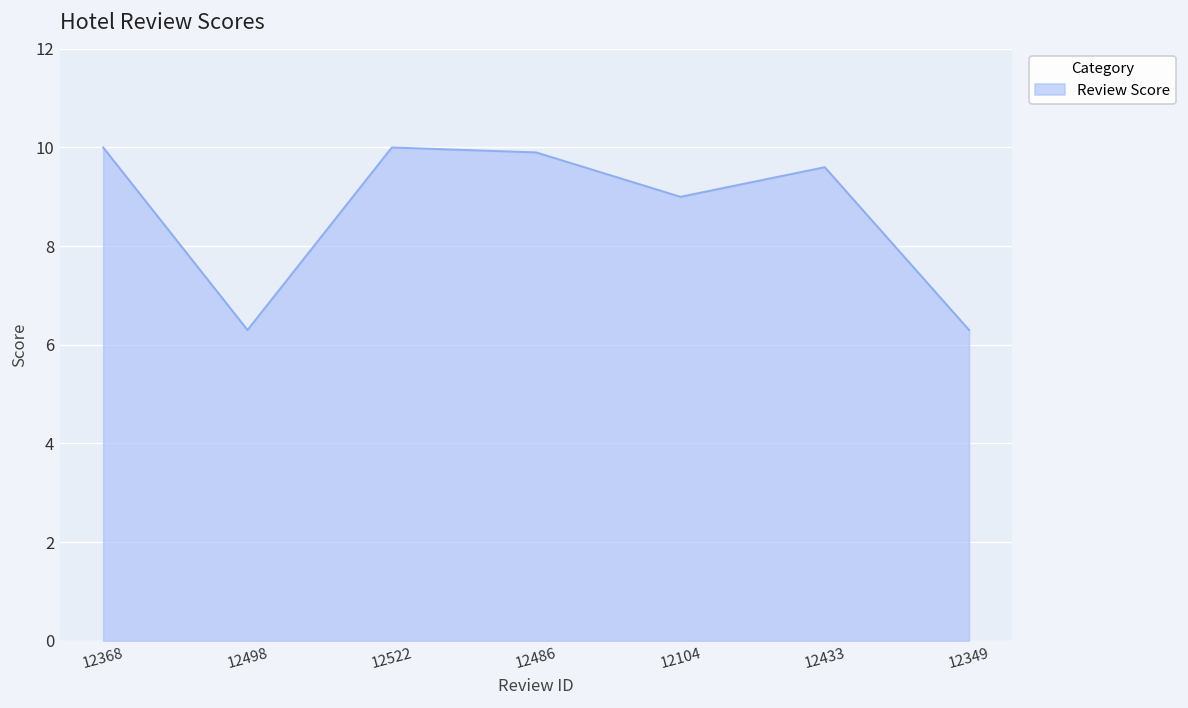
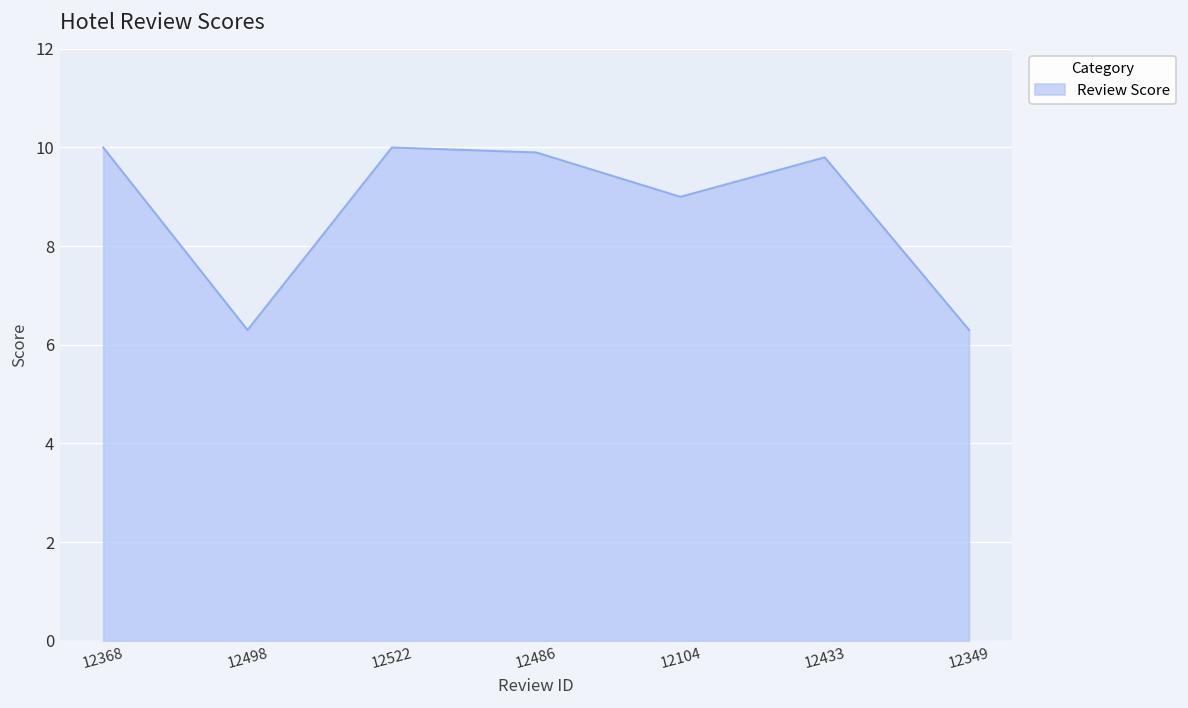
12433: 9.6 -> 9.8
